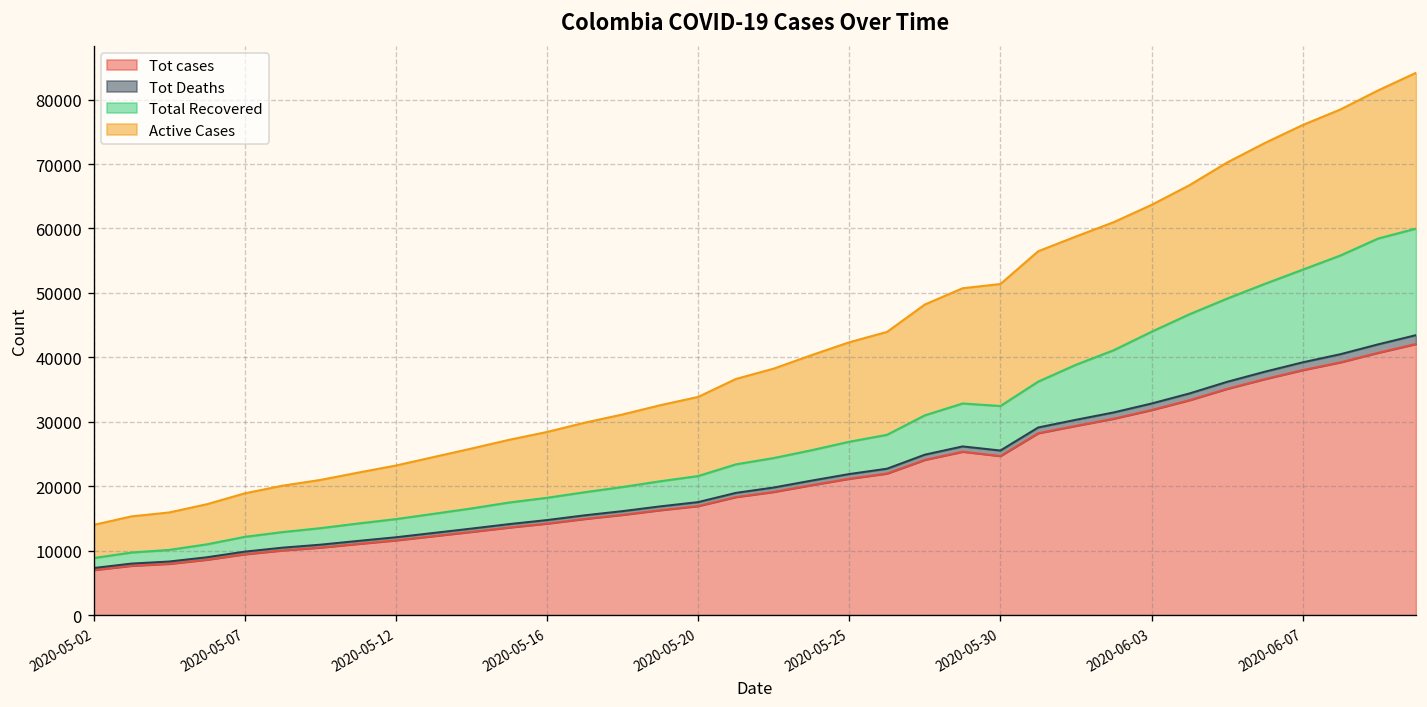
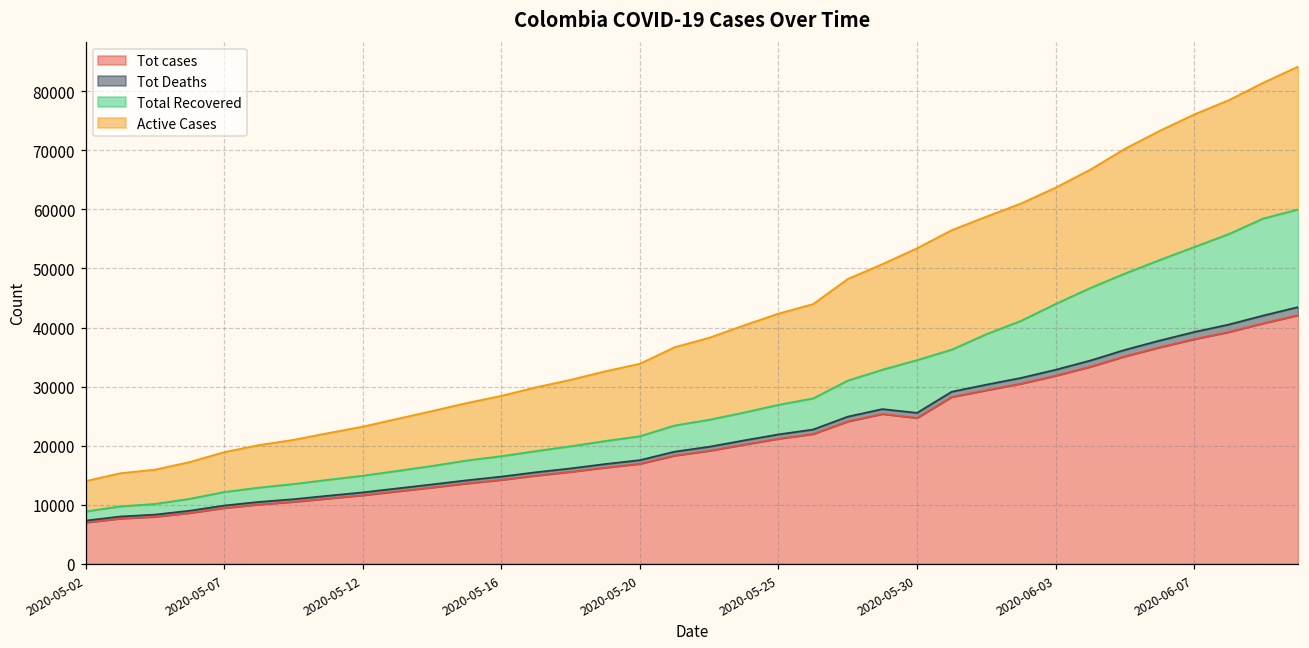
Total Recovered, 2020-05-30: 7000 -> 9000
